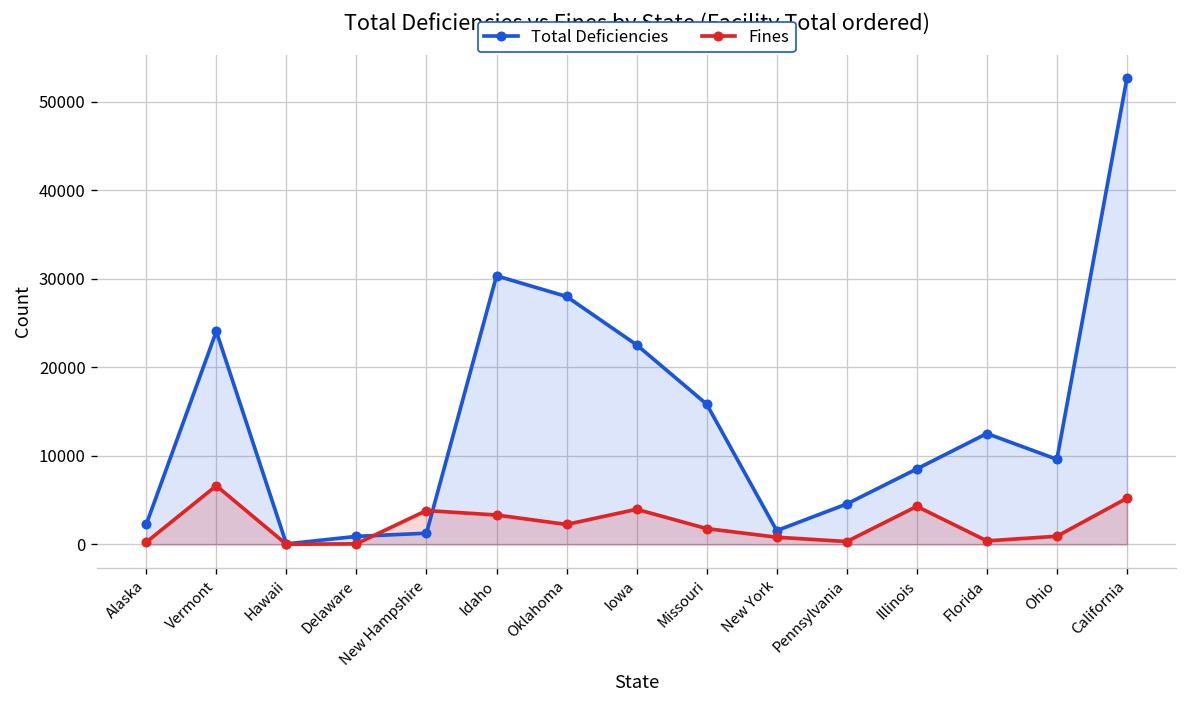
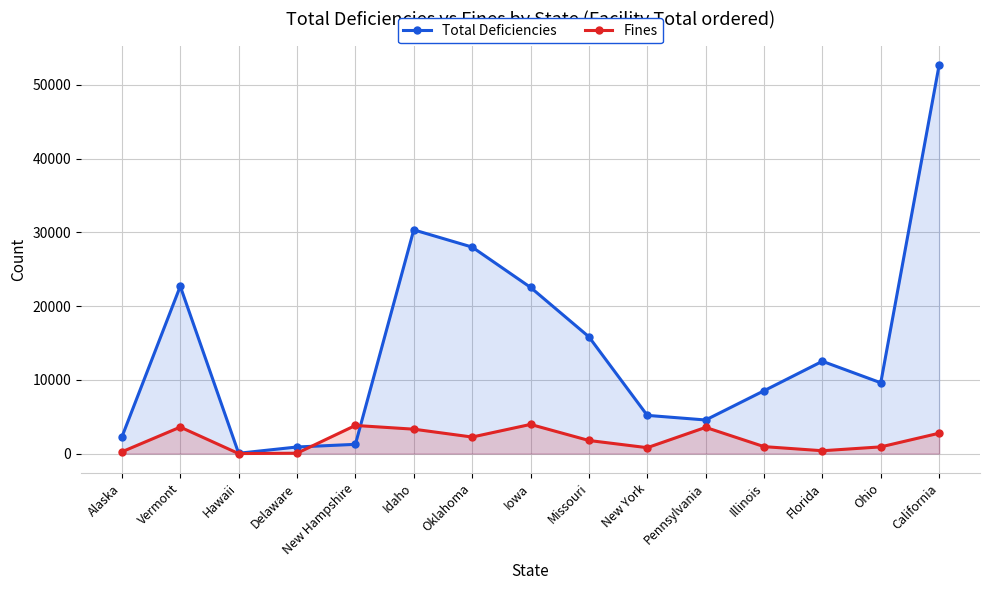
Total Deficiencies, Vermont: 24000 -> 23000
Fines, Vermont: 7000 -> 4000
Total Deficiencies, New York: 2000 -> 5000
Fines, Pennsylvania: 0 -> 4000
Fines, Illinois: 4000 -> 1000
Fines, California: 5000 -> 3000
